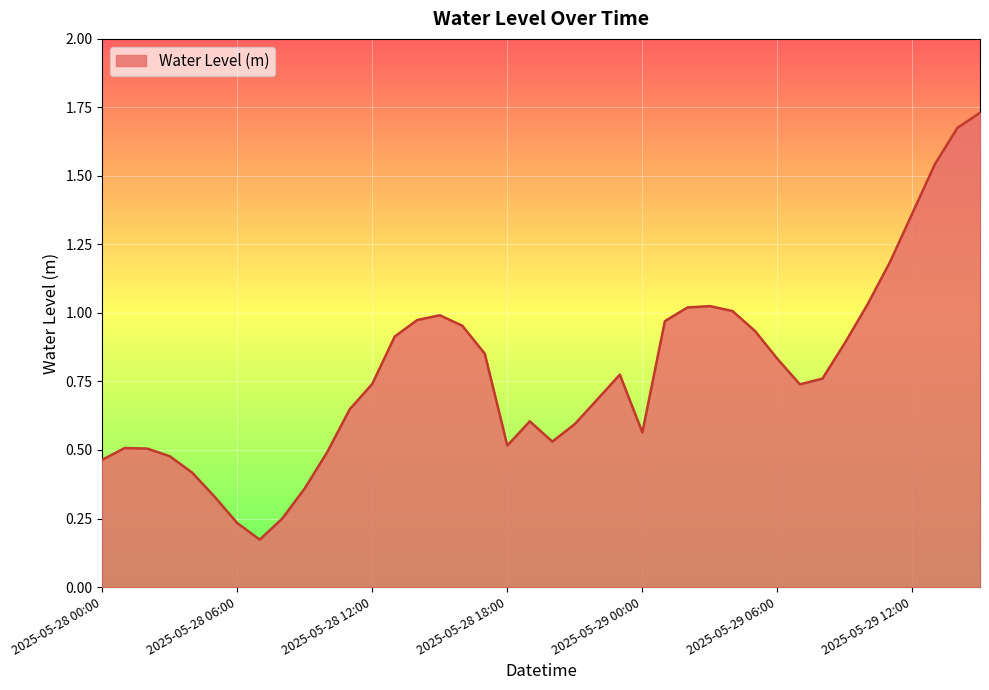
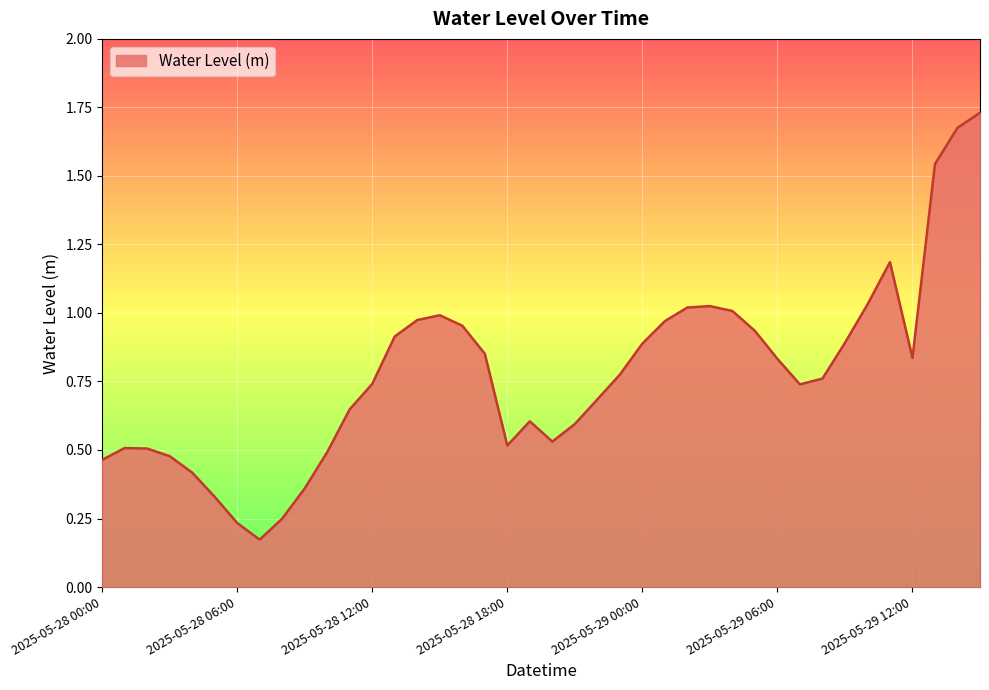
2025-05-29 00:00: 0.56 -> 0.89
2025-05-29 12:00: 1.36 -> 0.84
